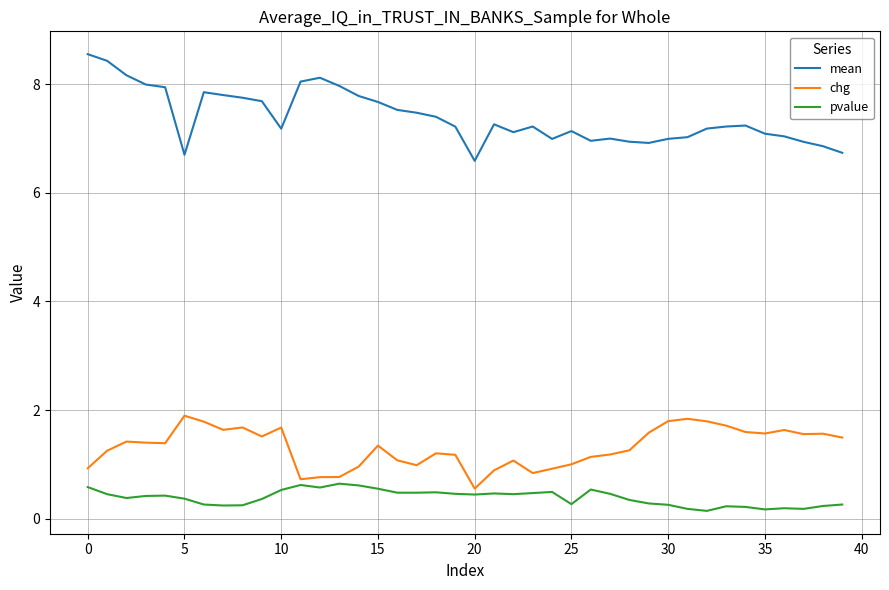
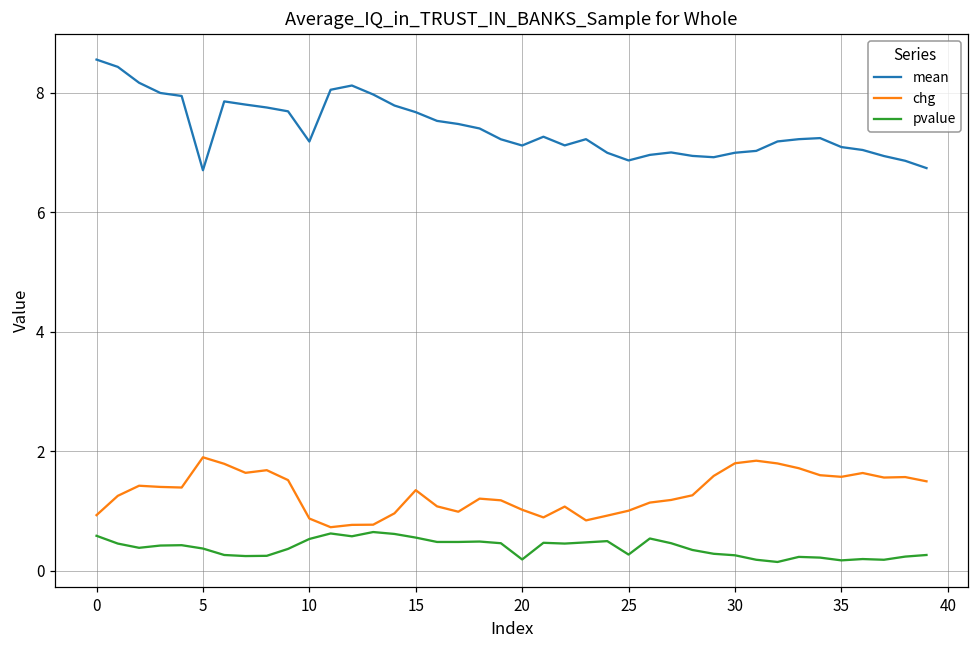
chg, 10: 1.7 -> 0.9
mean, 20: 6.6 -> 7.1
chg, 20: 0.6 -> 1.0
pvalue, 20: 0.4 -> 0.2
mean, 25: 7.1 -> 6.9
